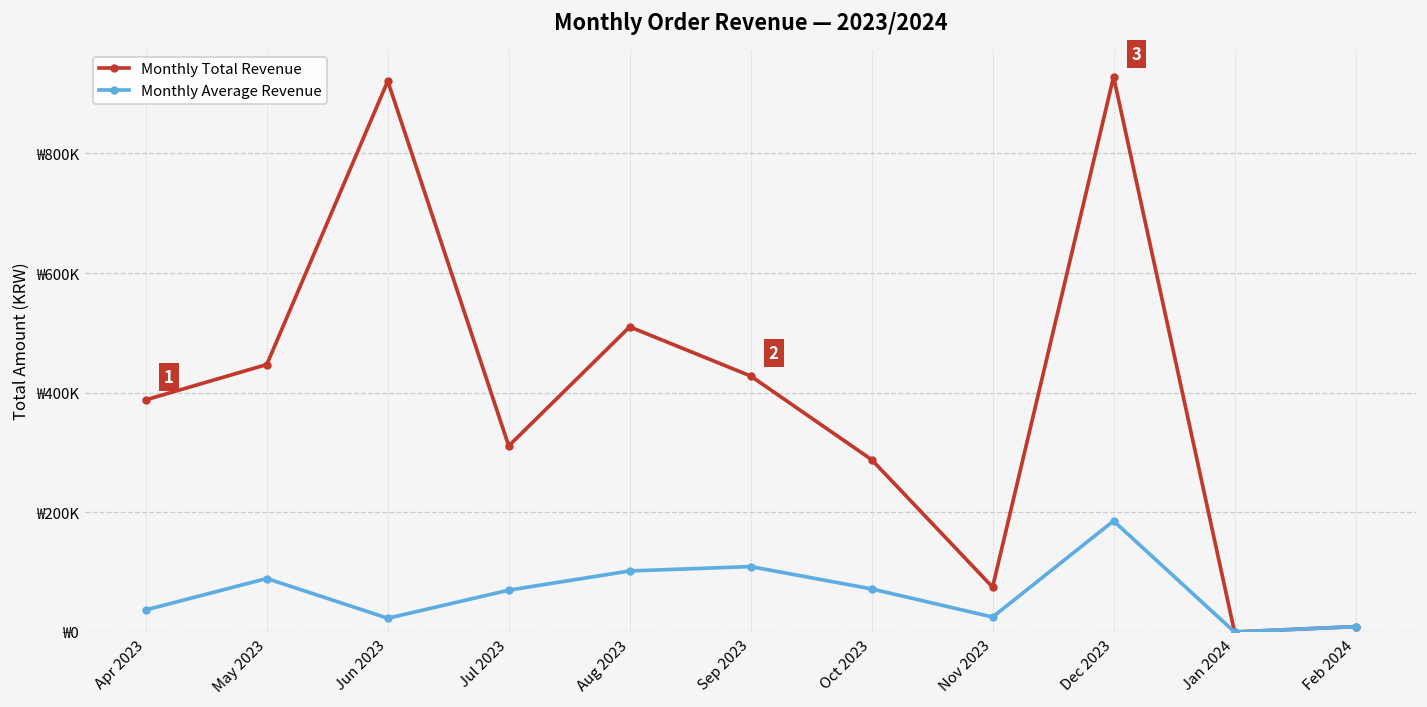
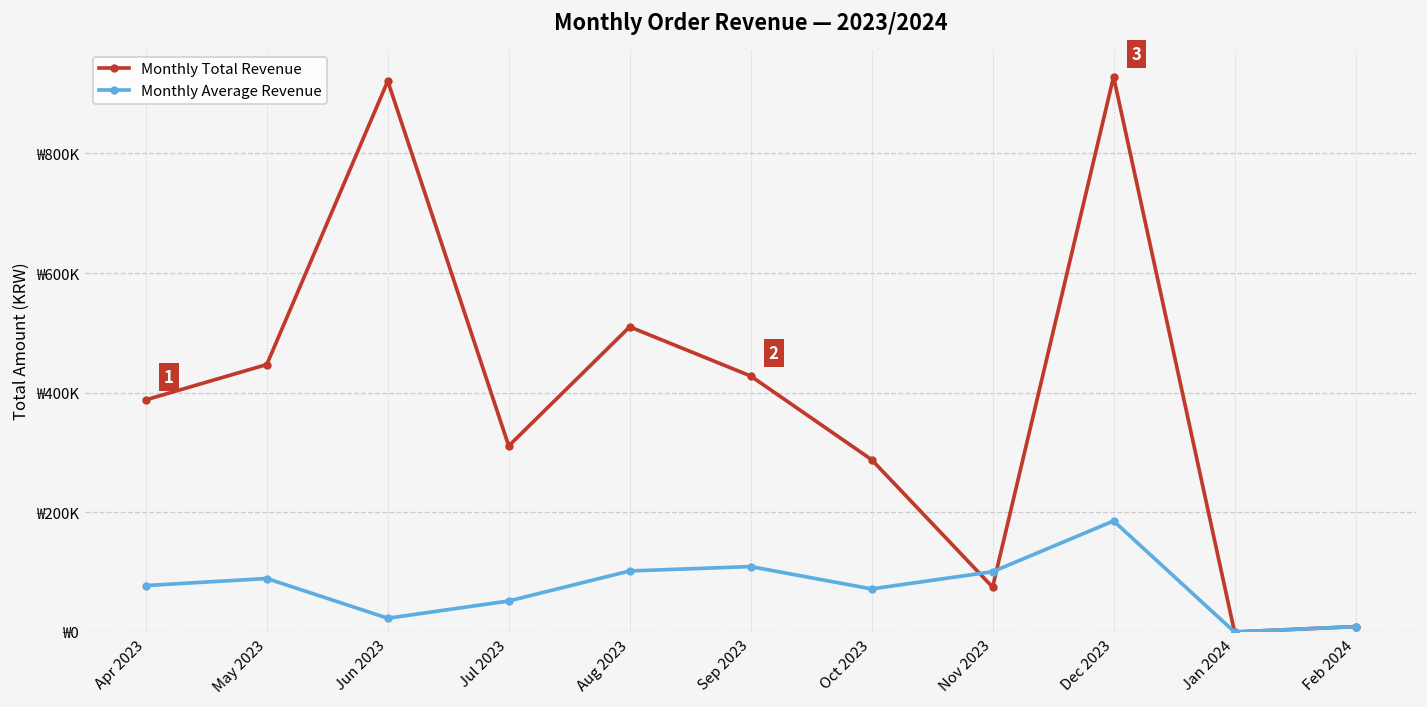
Monthly Average Revenue, Apr 2023: ₩40000 -> ₩80000
Monthly Average Revenue, Jul 2023: ₩70000 -> ₩50000
Monthly Average Revenue, Nov 2023: ₩30000 -> ₩100000
